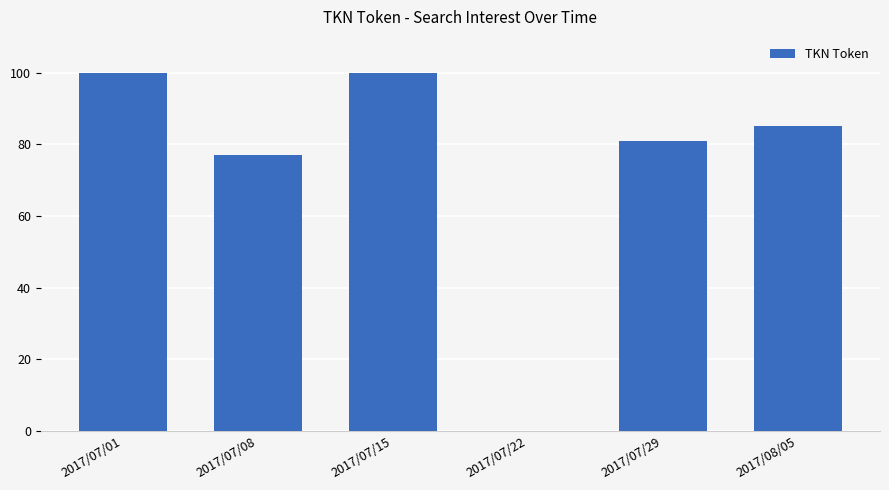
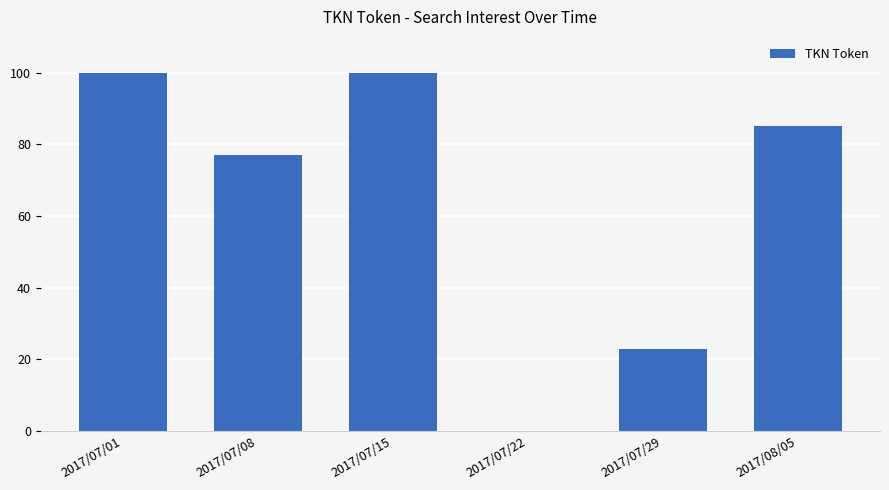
2017/07/29: 81 -> 23
